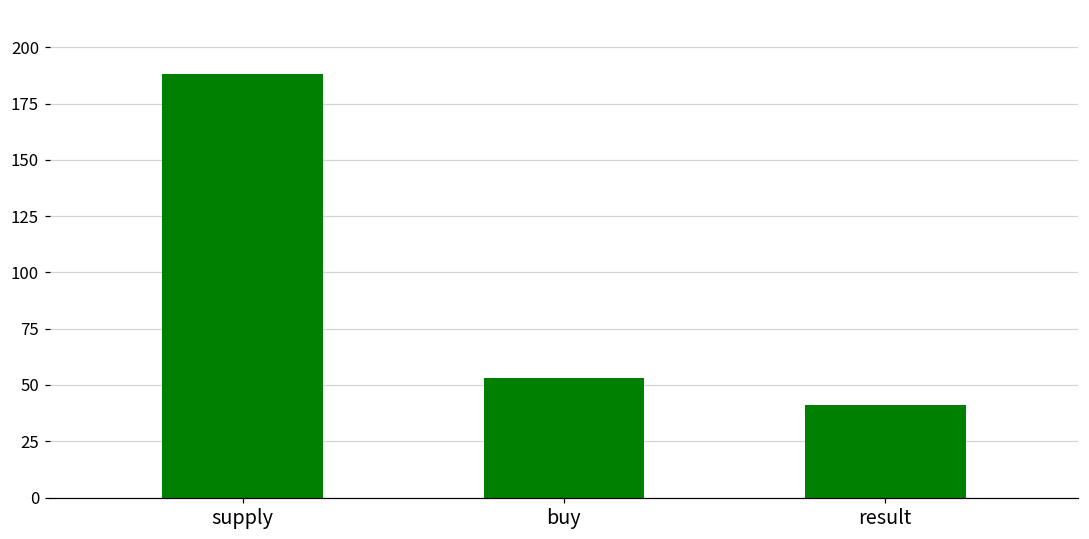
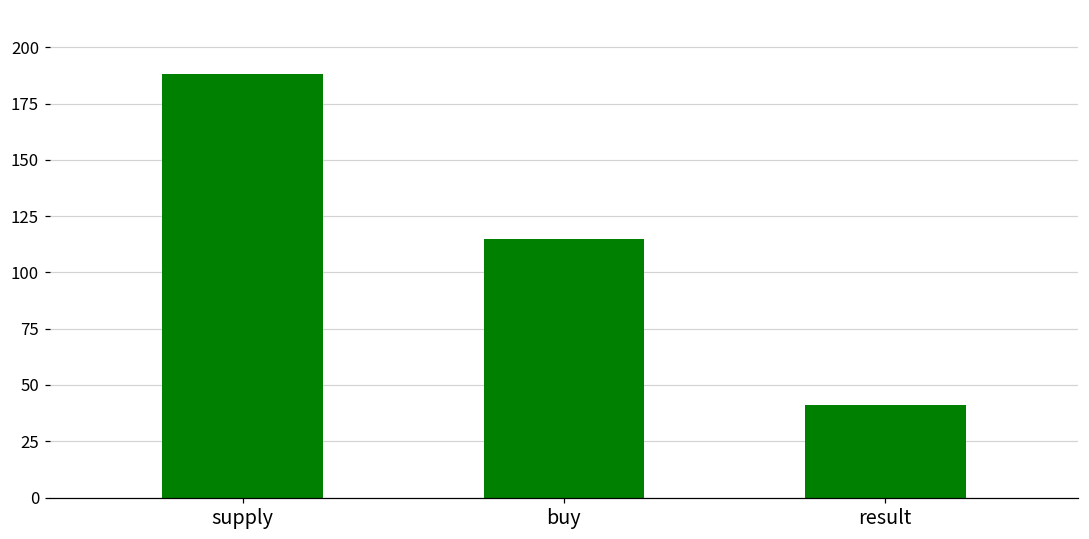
buy: 53 -> 115
